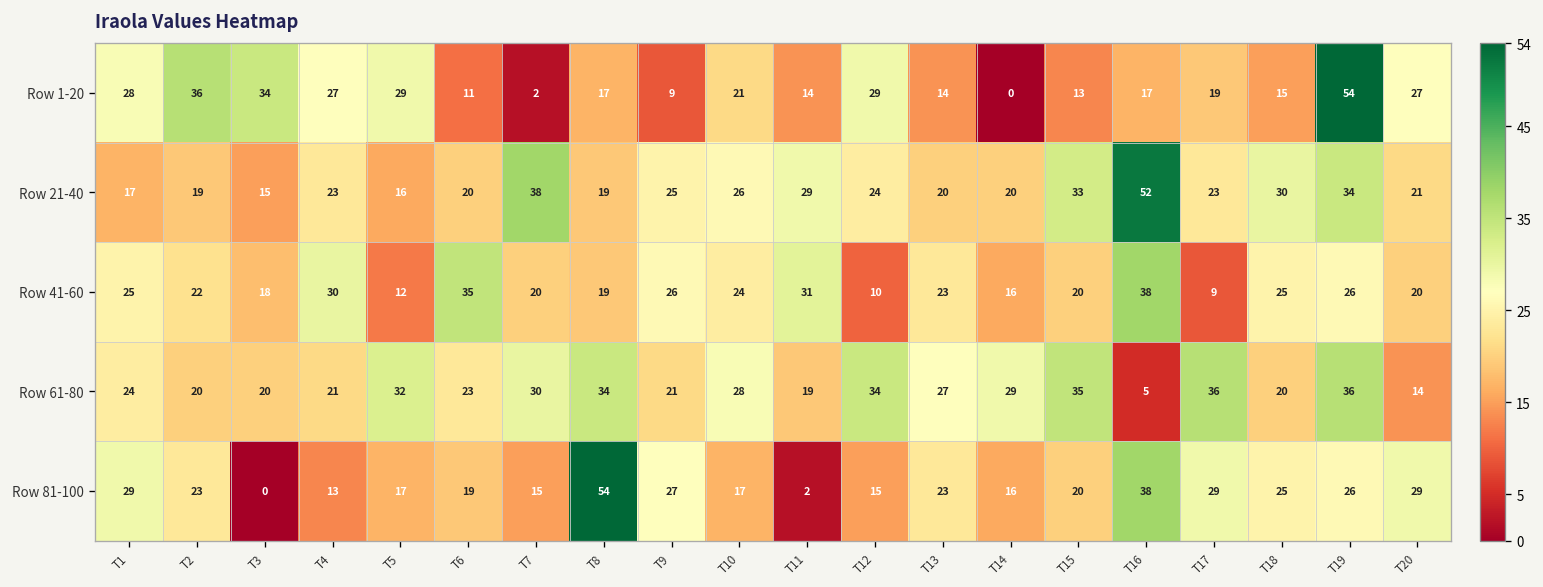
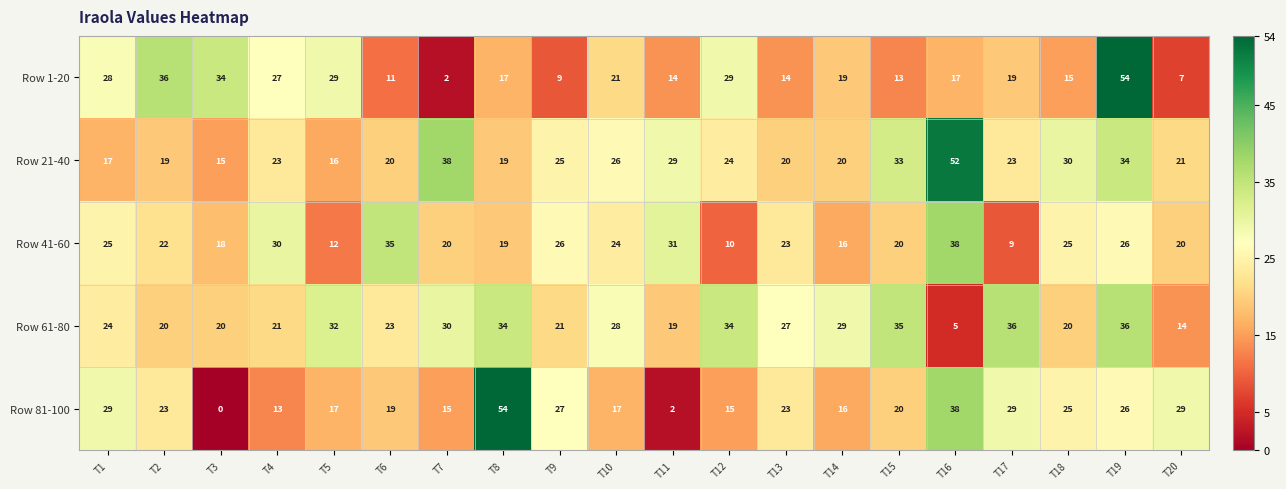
Row 1-20, T14: 0 -> 19
Row 1-20, T20: 27 -> 7
